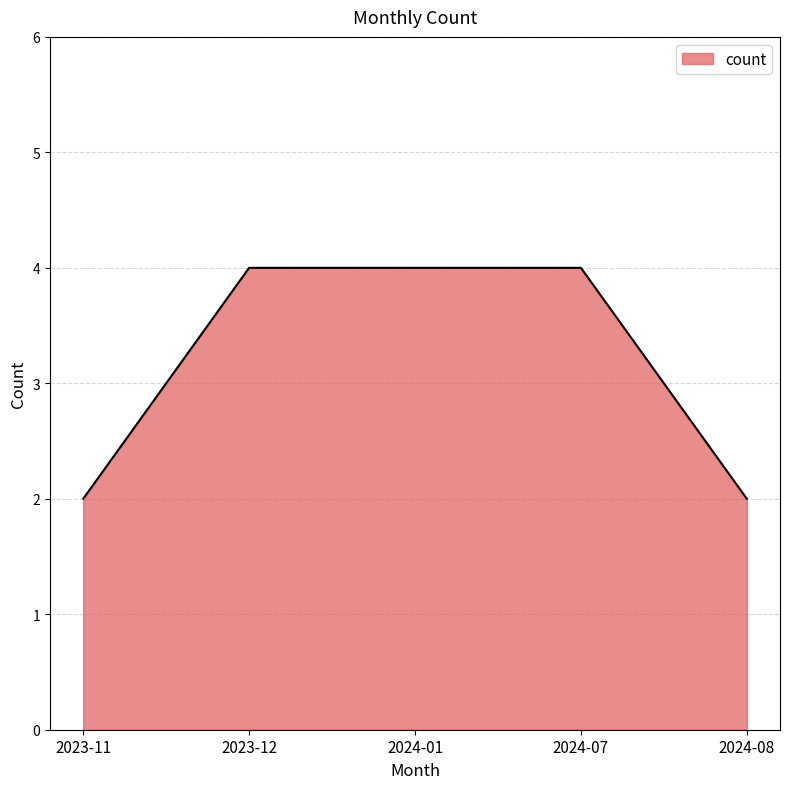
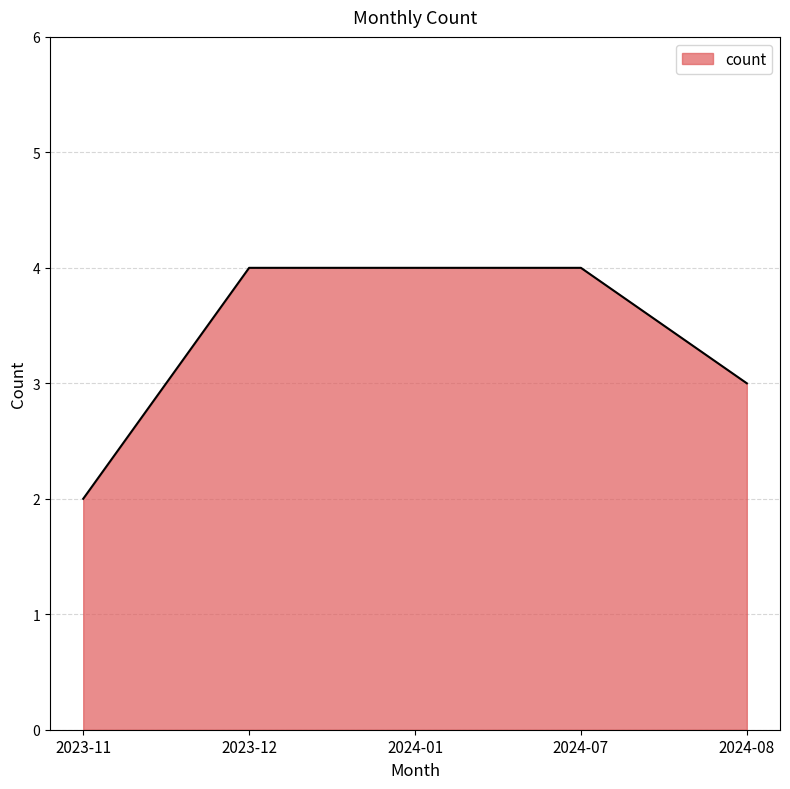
2024-08: 2 -> 3
